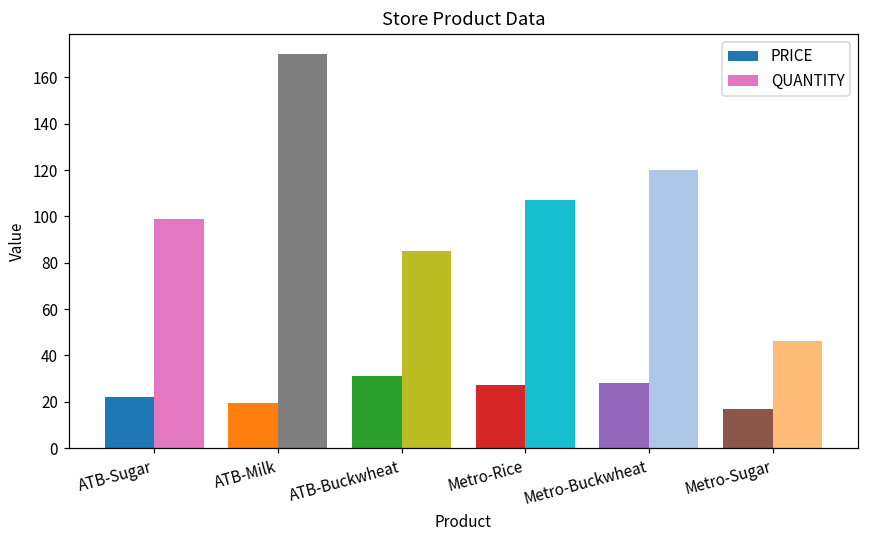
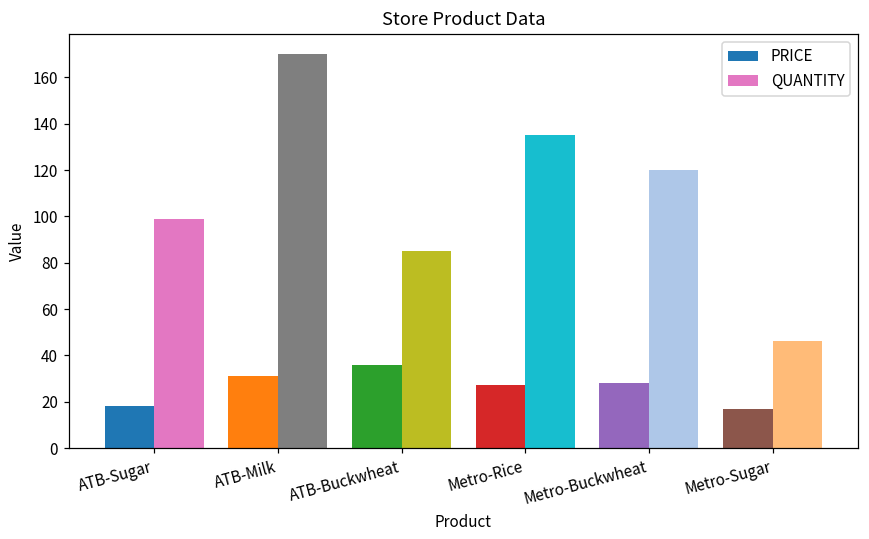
PRICE, ATB-Sugar: 22 -> 18
PRICE, ATB-Milk: 20 -> 31
PRICE, ATB-Buckwheat: 31 -> 36
QUANTITY, Metro-Rice: 107 -> 135
